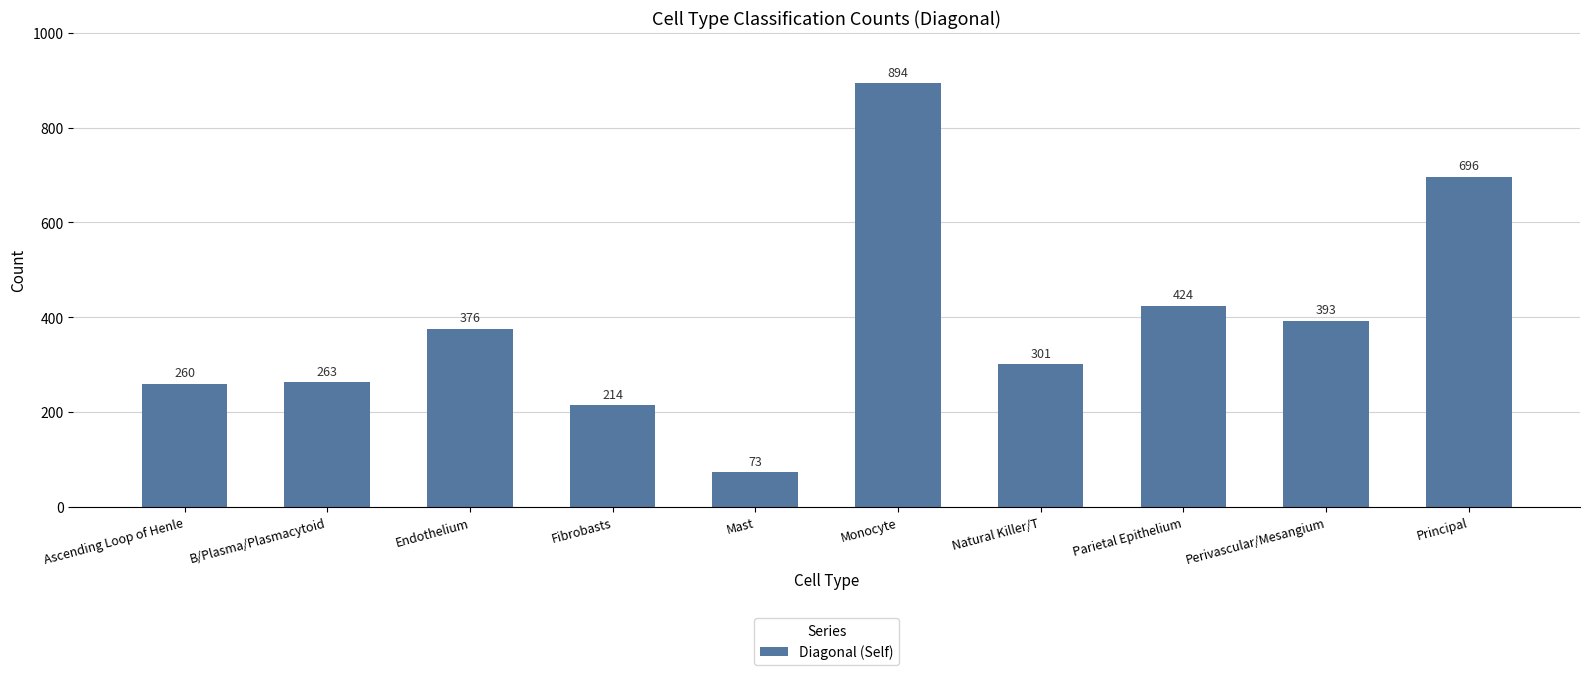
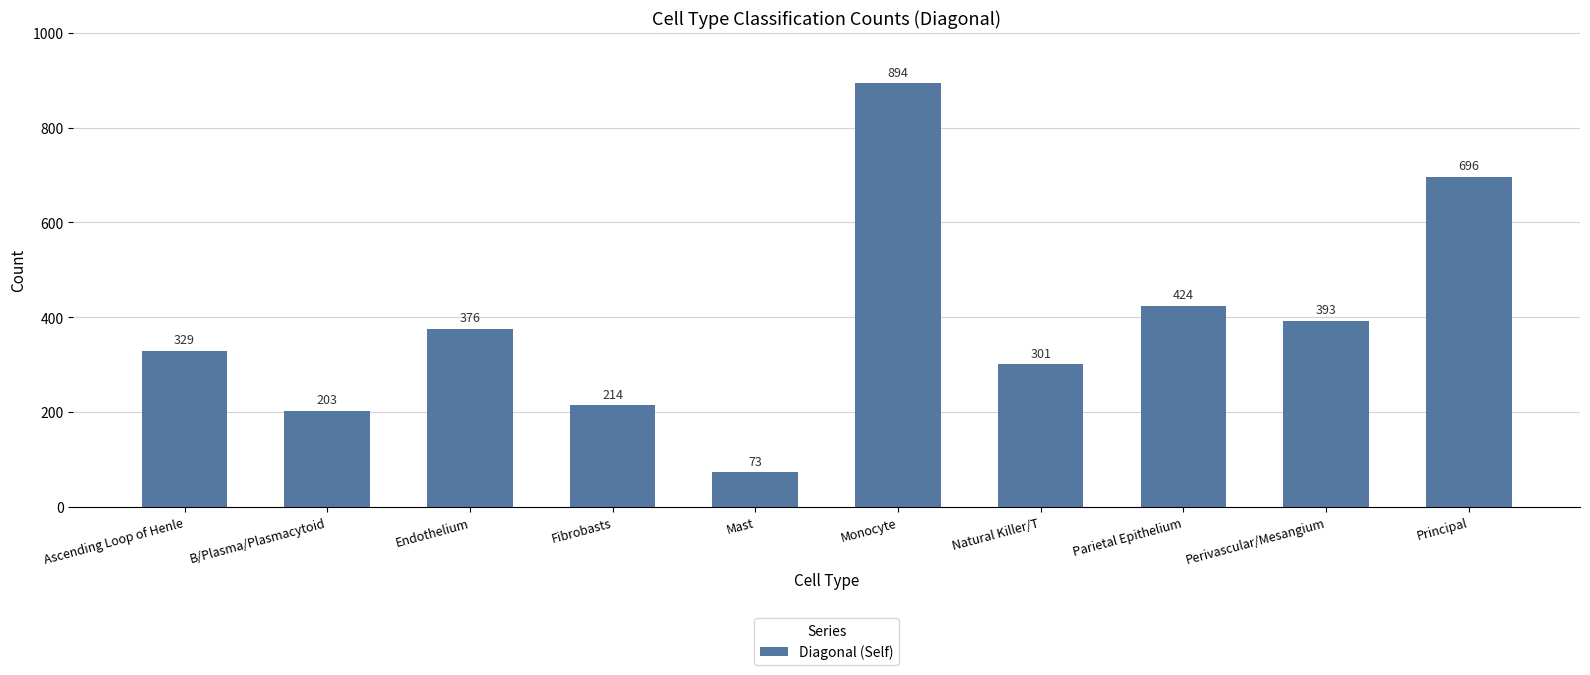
Ascending Loop of Henle: 260 -> 329
B/Plasma/Plasmacytoid: 263 -> 203
